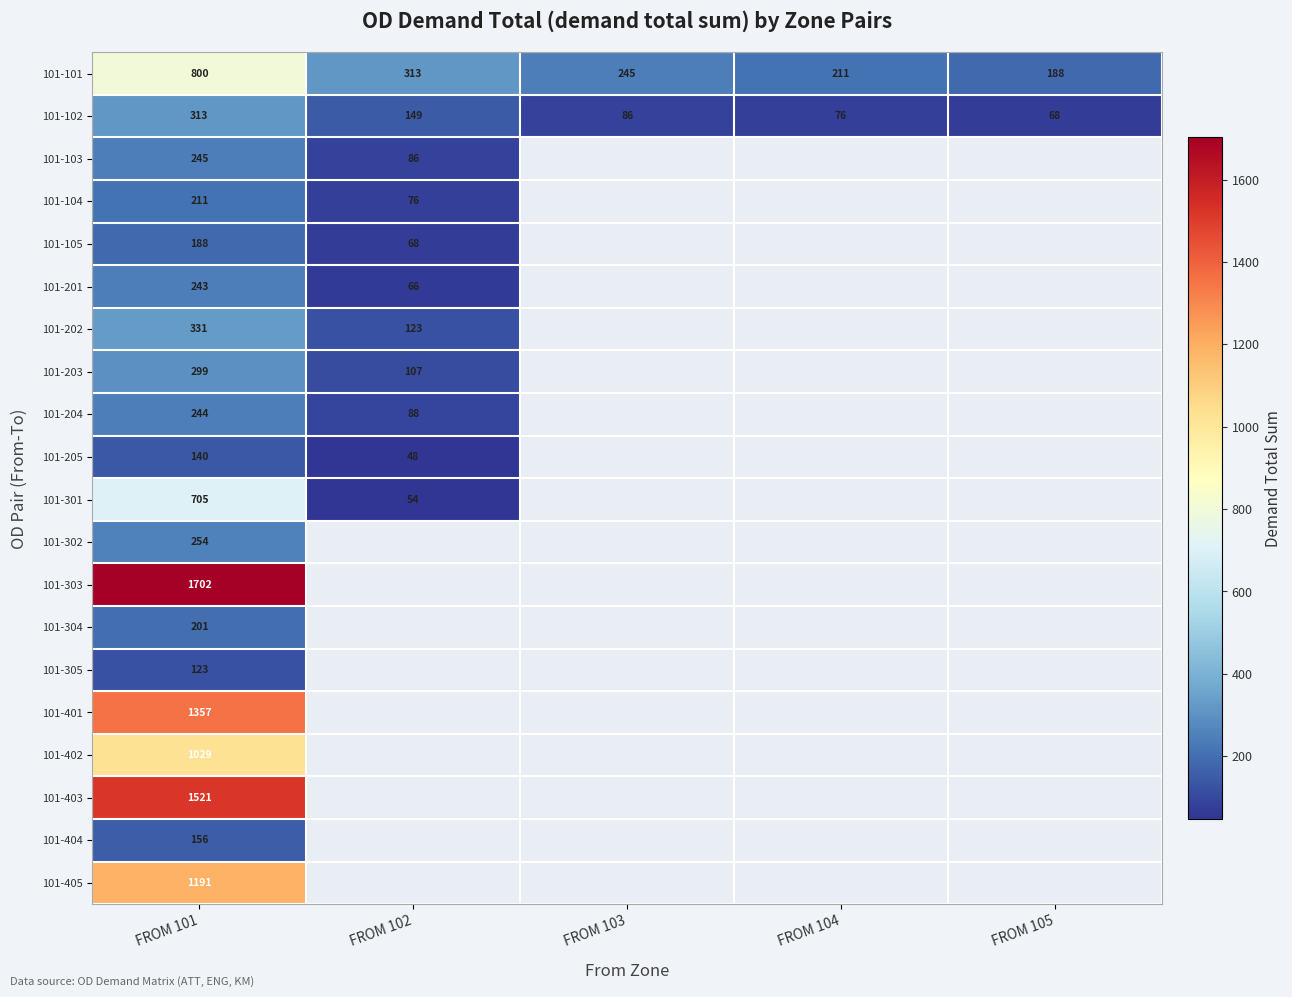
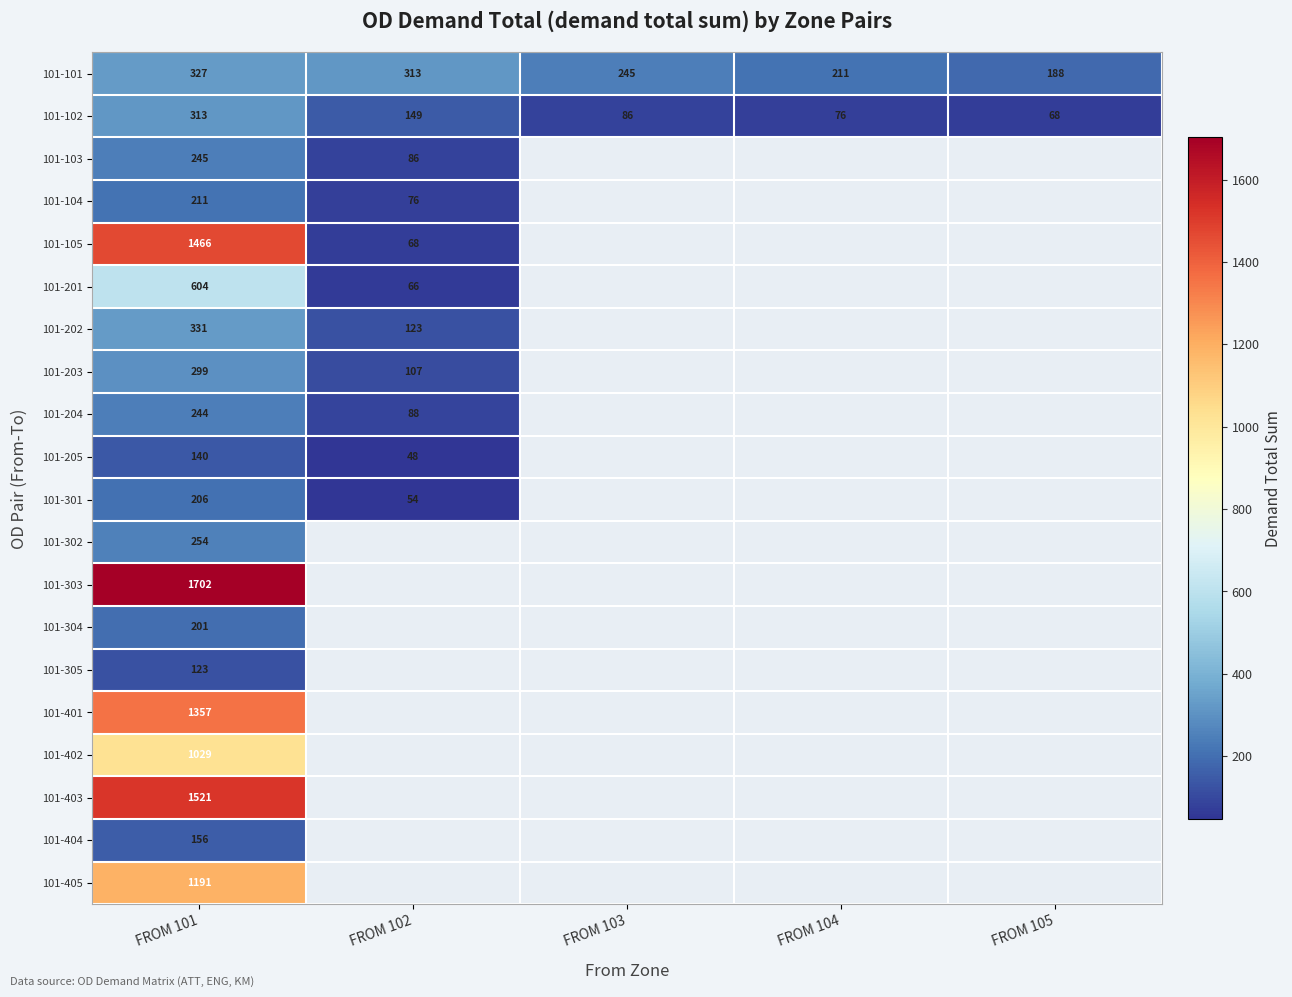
101-101, FROM 101: 800 -> 327
101-105, FROM 101: 188 -> 1466
101-201, FROM 101: 243 -> 604
101-301, FROM 101: 705 -> 206
